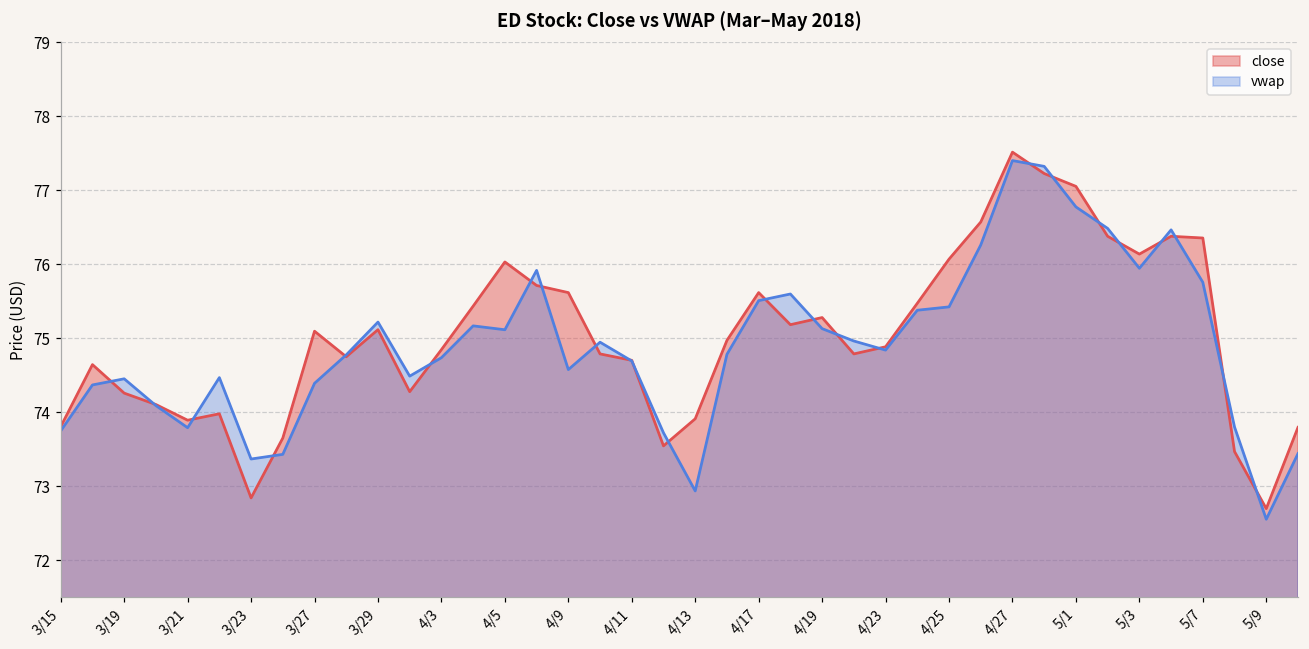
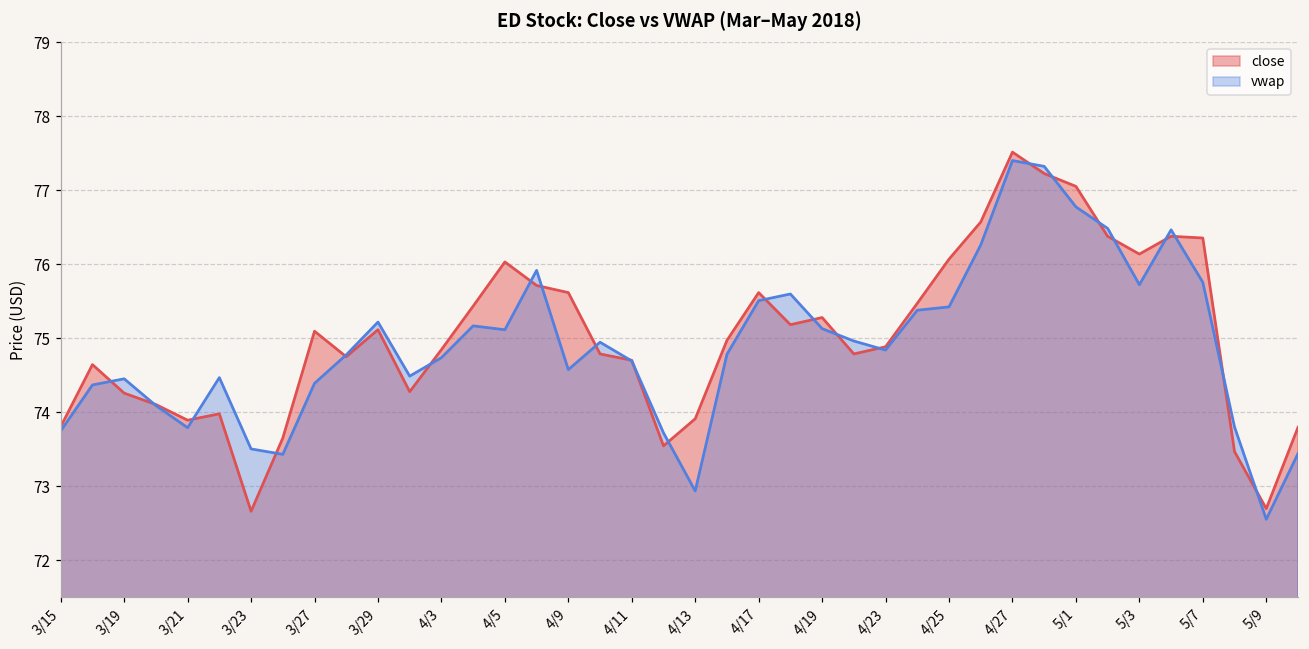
close, 3/23: 72.8 -> 72.7
vwap, 3/23: 73.4 -> 73.5
vwap, 5/3: 75.9 -> 75.7
